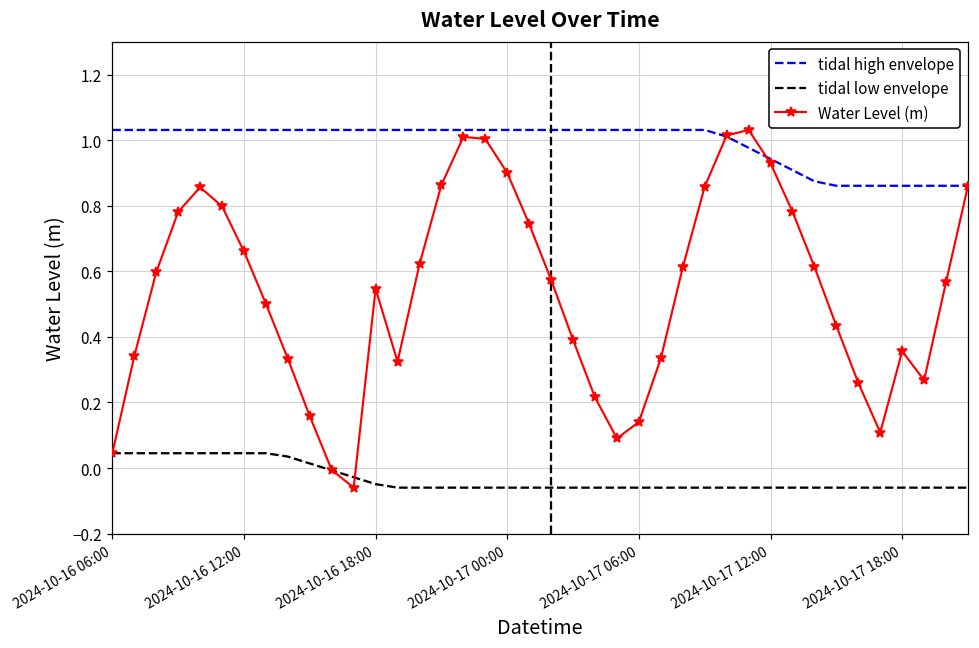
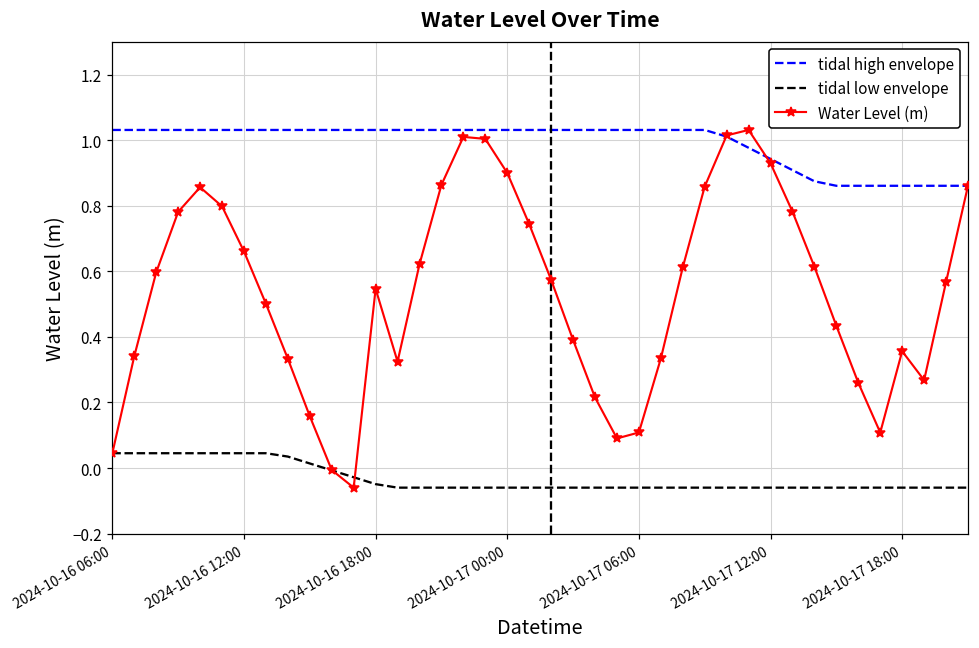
Water Level (m), 2024-10-17 06:00: 0.14 -> 0.11
